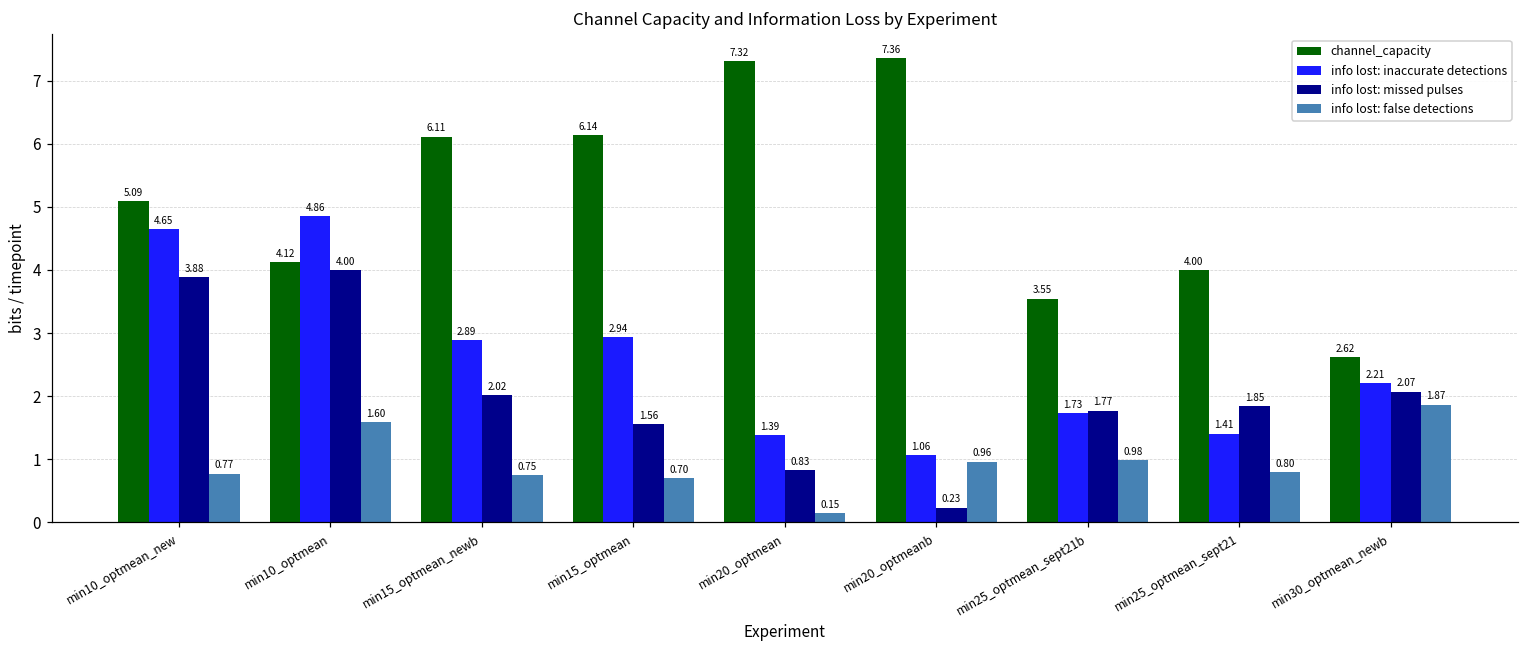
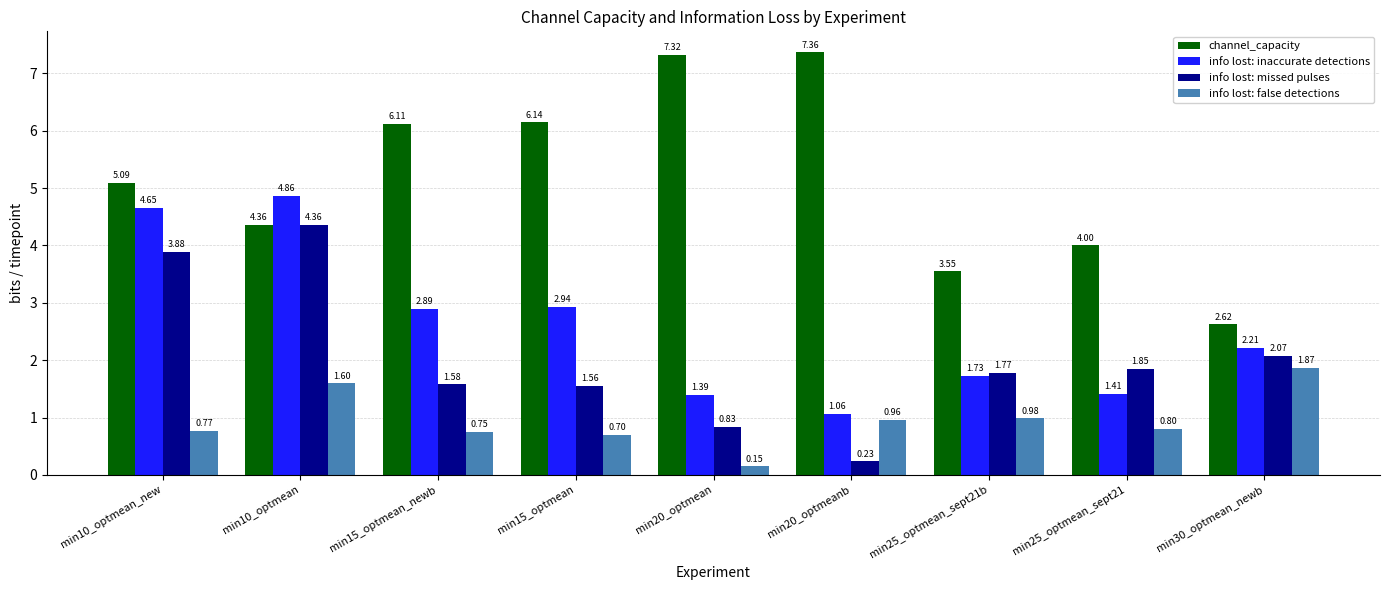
channel_capacity, min10_optmean: 4.12 -> 4.36
info lost: missed pulses, min10_optmean: 4.00 -> 4.36
info lost: missed pulses, min15_optmean_newb: 2.02 -> 1.58
